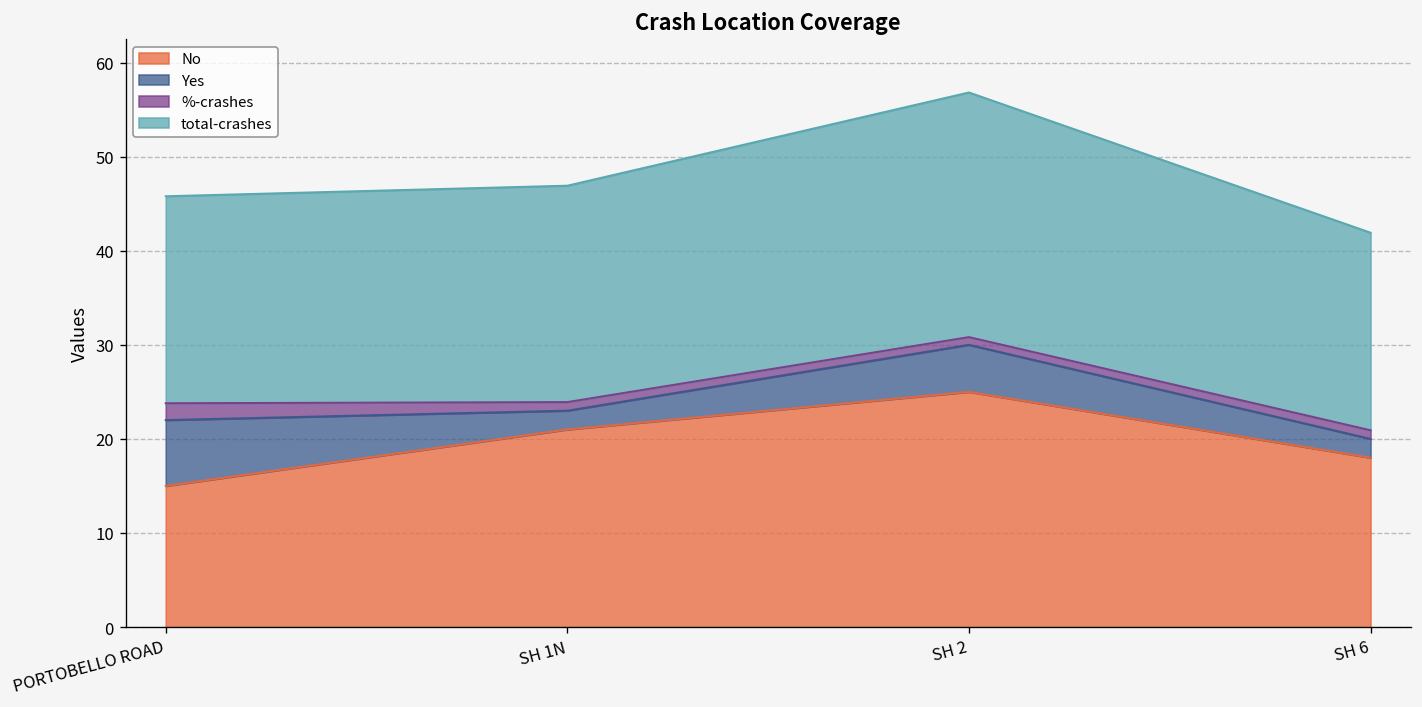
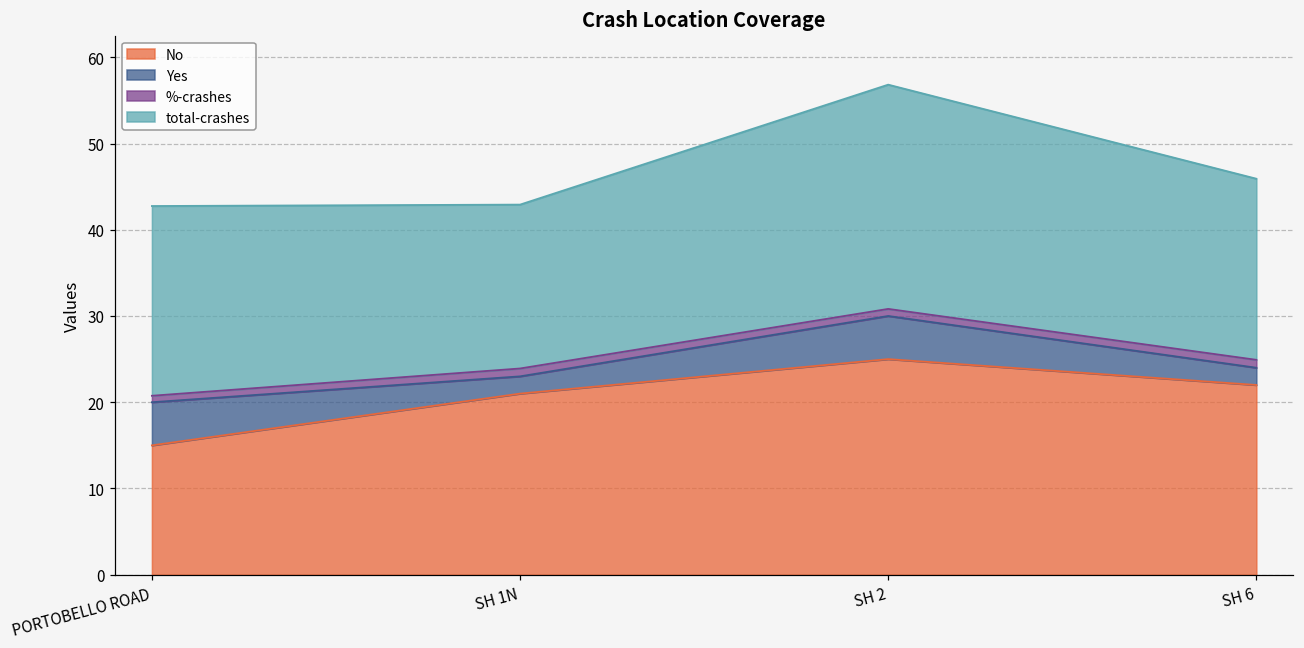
Yes, PORTOBELLO ROAD: 7 -> 5
%-crashes, PORTOBELLO ROAD: 2 -> 1
total-crashes, SH 1N: 23 -> 19
No, SH 6: 18 -> 22
